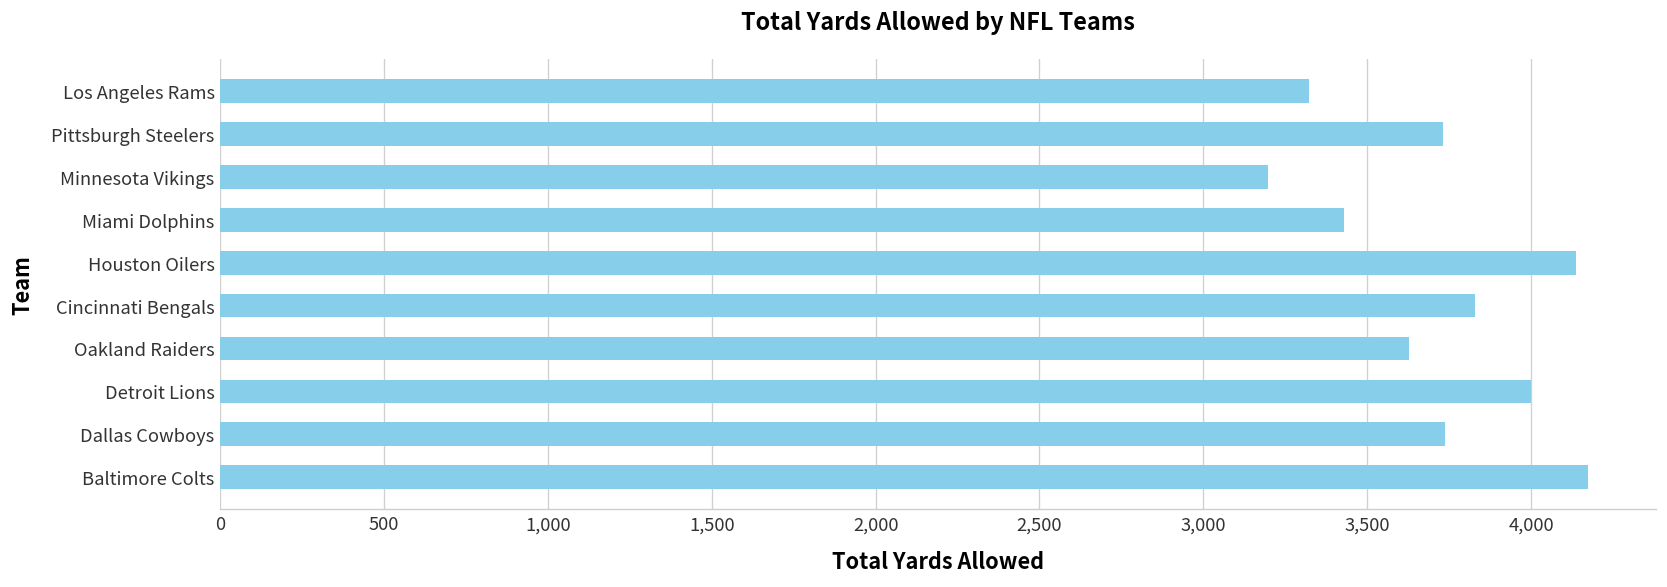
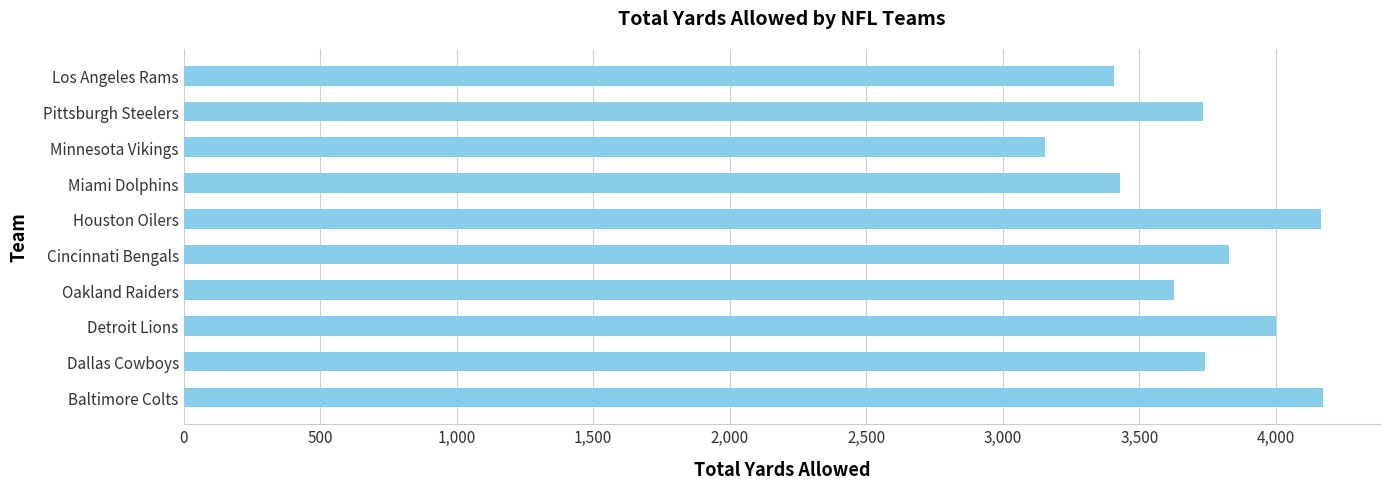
Los Angeles Rams: 3,320 -> 3,410
Minnesota Vikings: 3,200 -> 3,150
Houston Oilers: 4,140 -> 4,170
